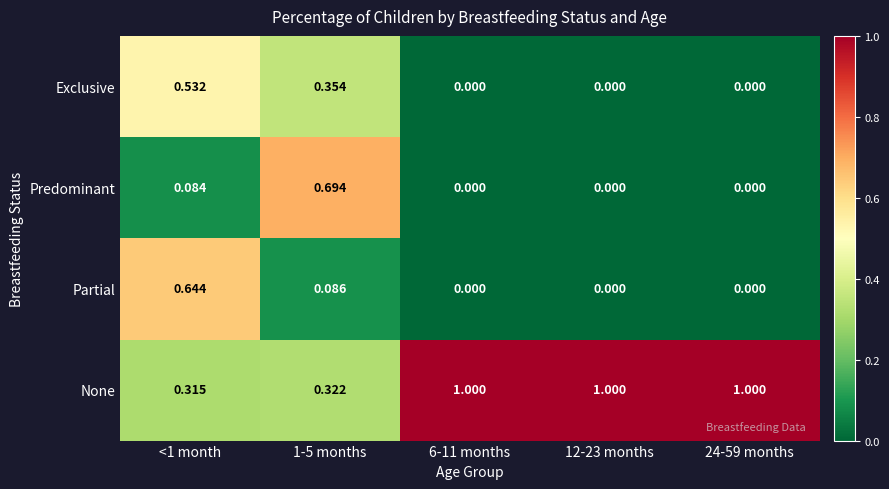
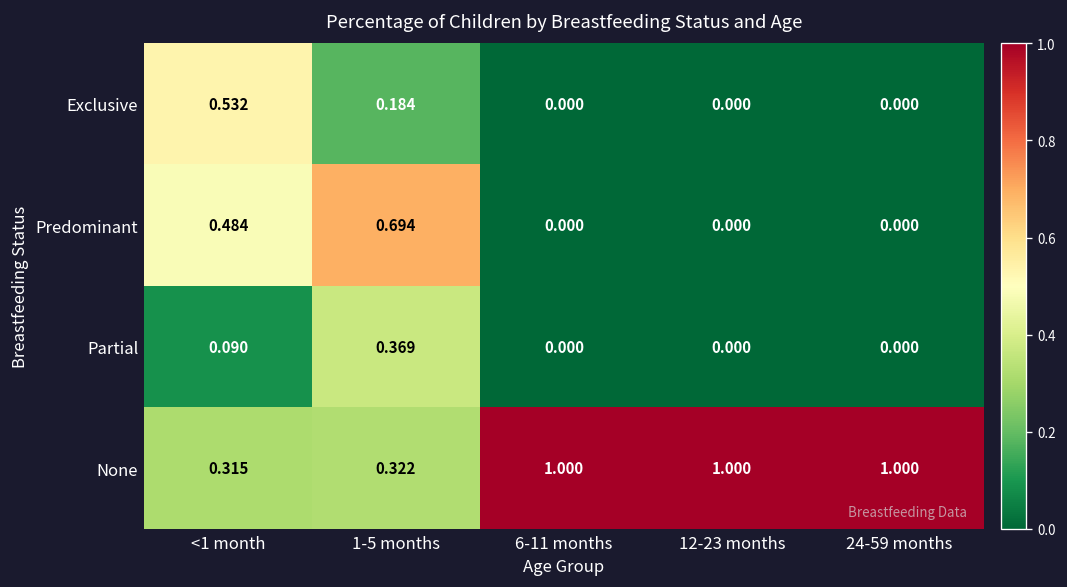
Exclusive, 1-5 months: 0.354 -> 0.184
Predominant, <1 month: 0.084 -> 0.484
Partial, <1 month: 0.644 -> 0.090
Partial, 1-5 months: 0.086 -> 0.369
